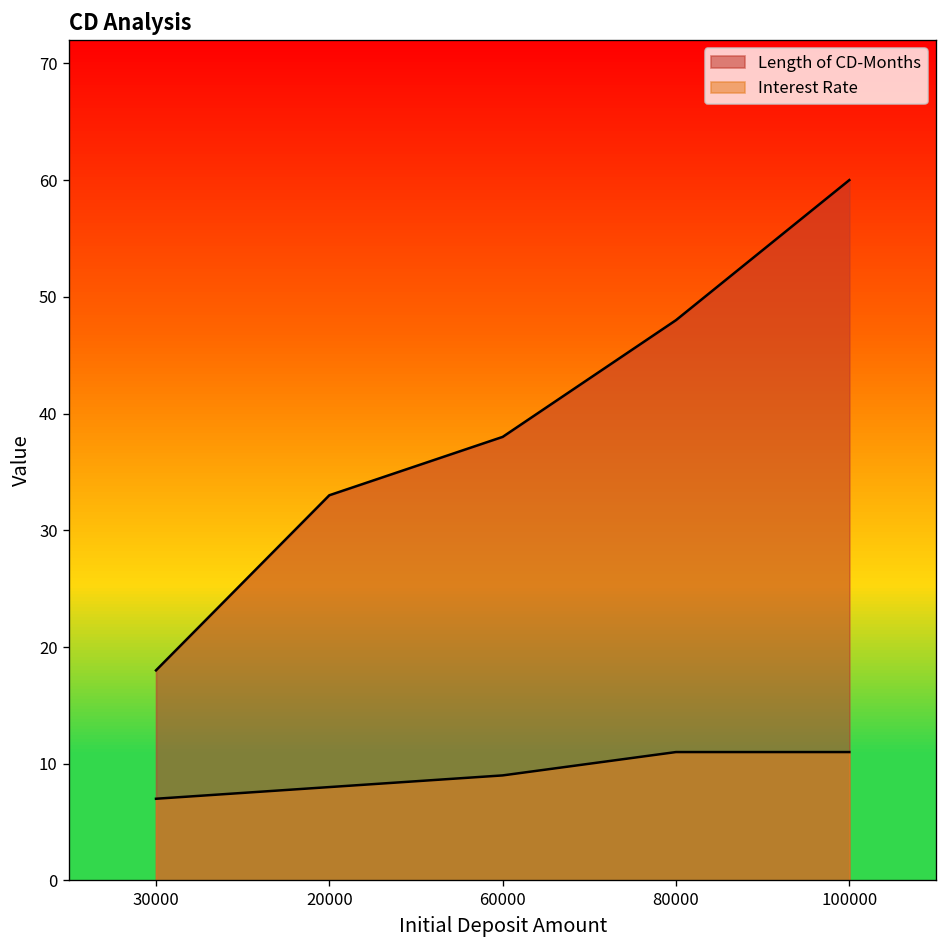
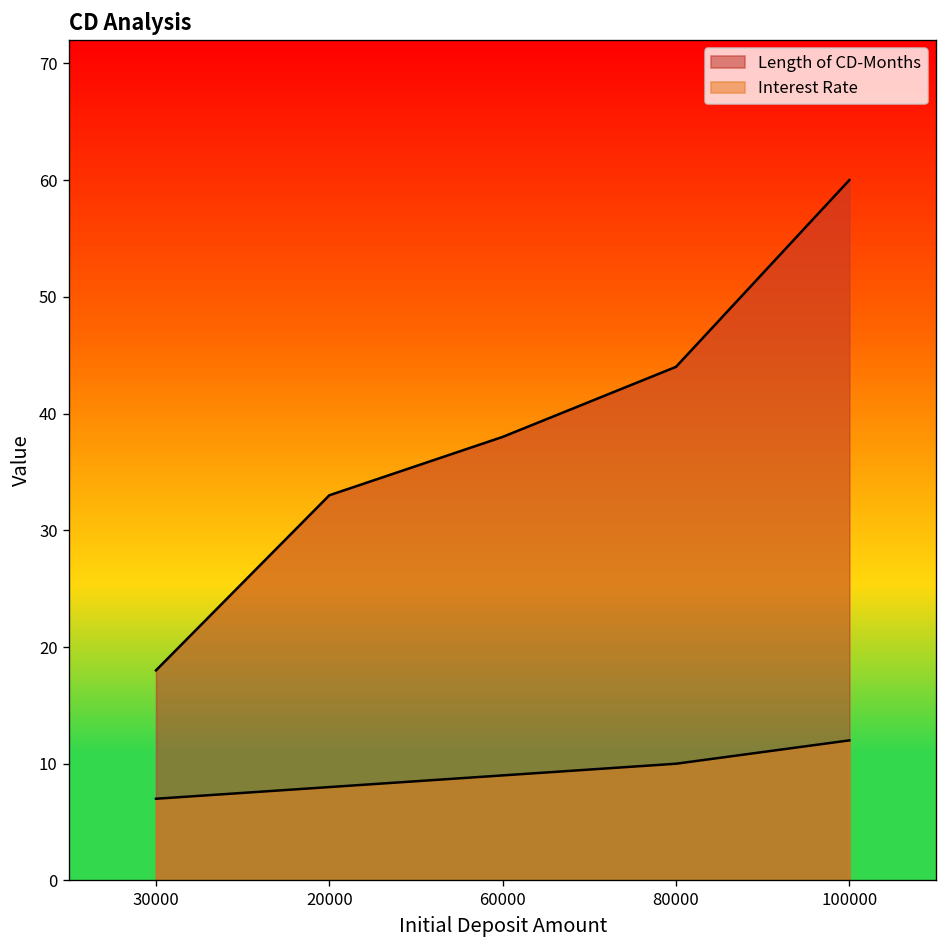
Length of CD-Months, 80000: 48 -> 44
Interest Rate, 80000: 11 -> 10
Interest Rate, 100000: 11 -> 12
